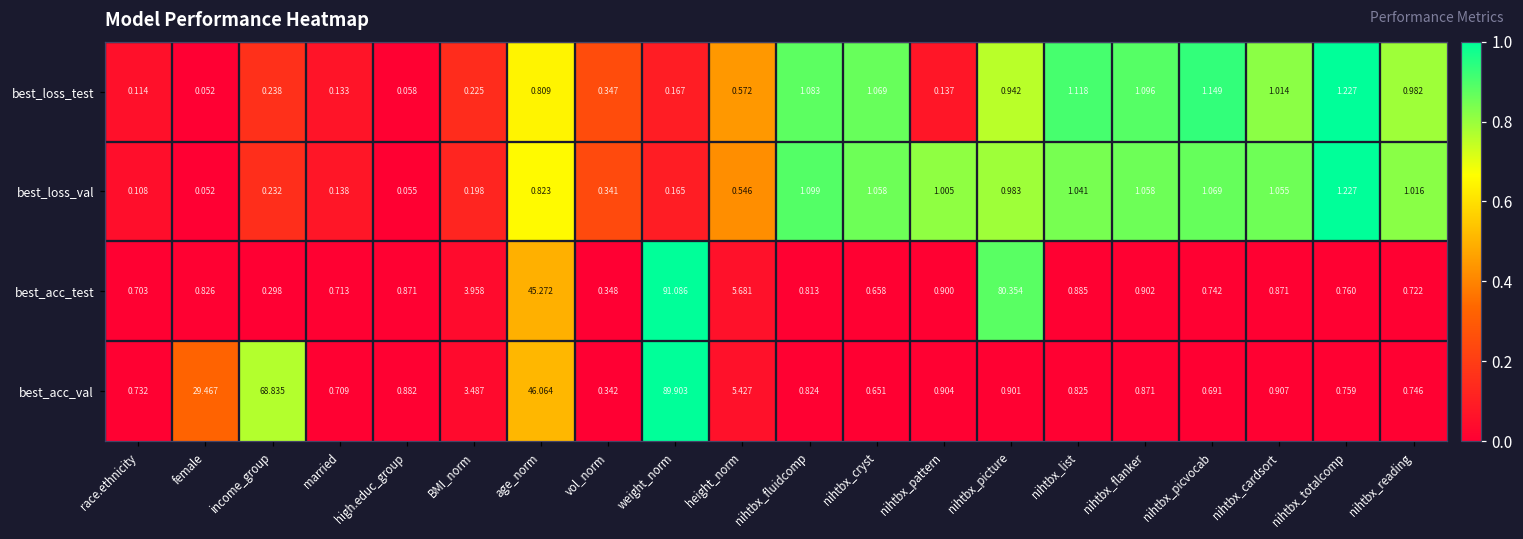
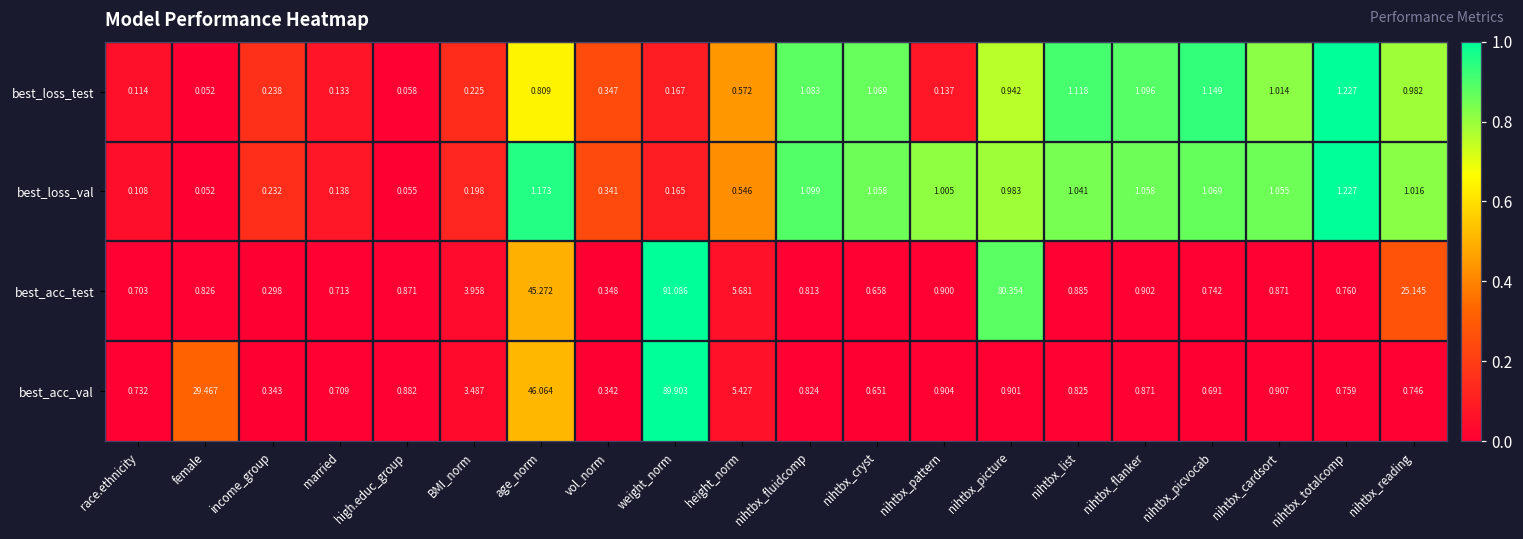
best_loss_val, age_norm: 0.823 -> 1.173
best_acc_test, nihtbx_reading: 0.722 -> 25.145
best_acc_val, income_group: 68.835 -> 0.343
